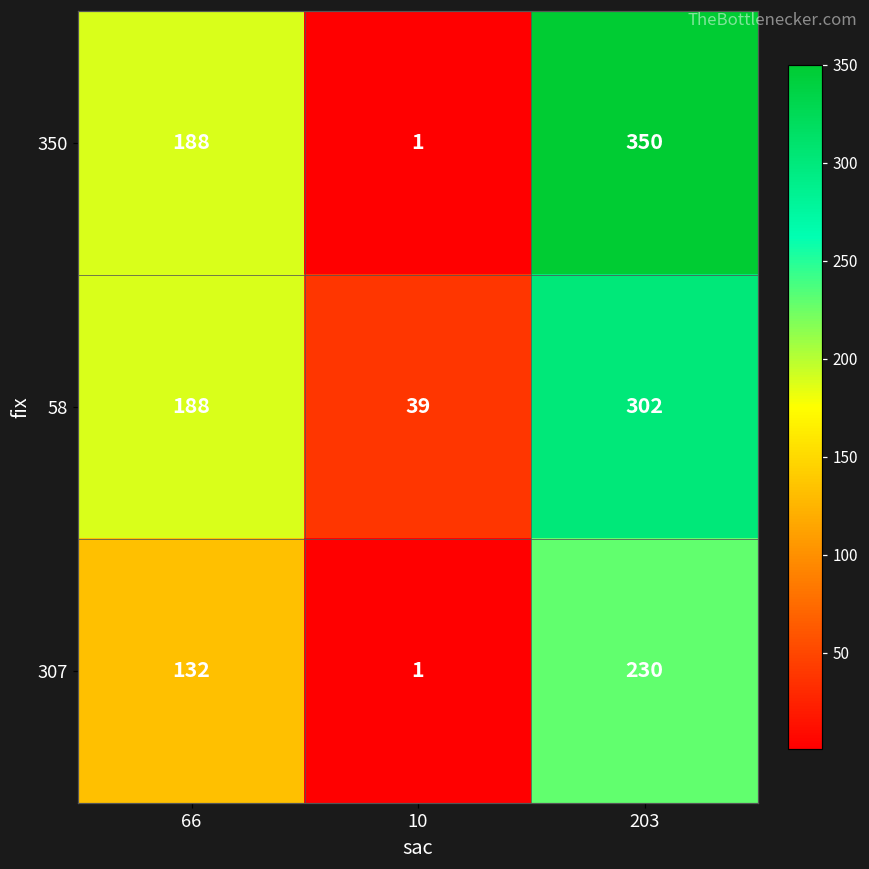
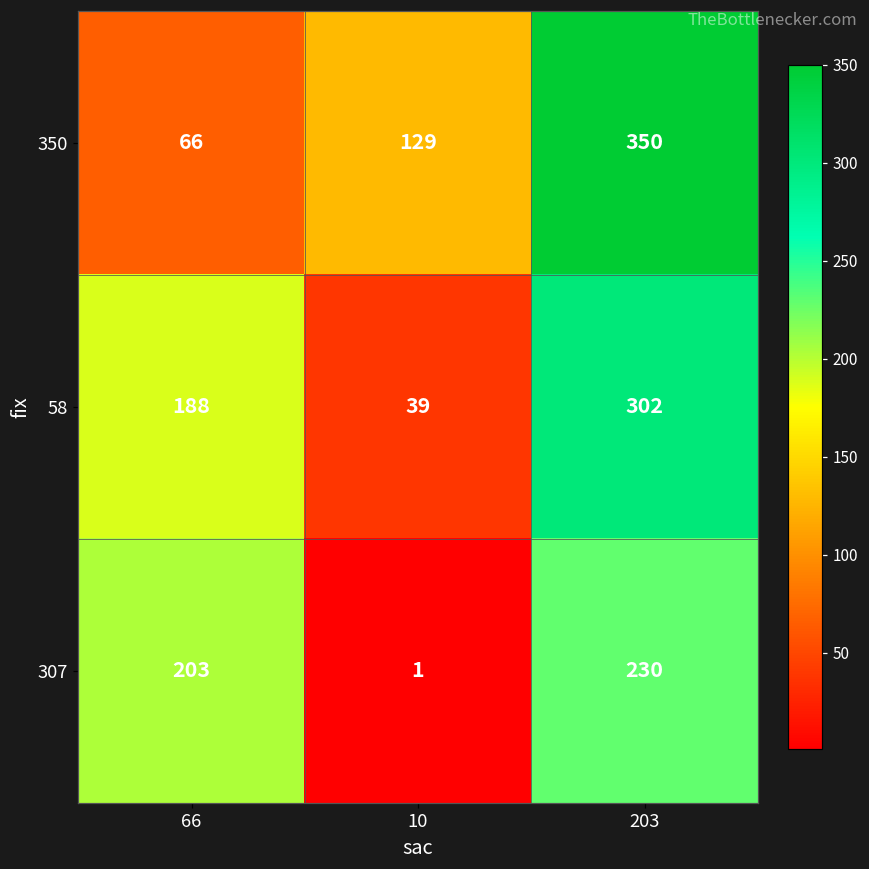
350, 66: 188 -> 66
350, 10: 1 -> 129
307, 66: 132 -> 203
